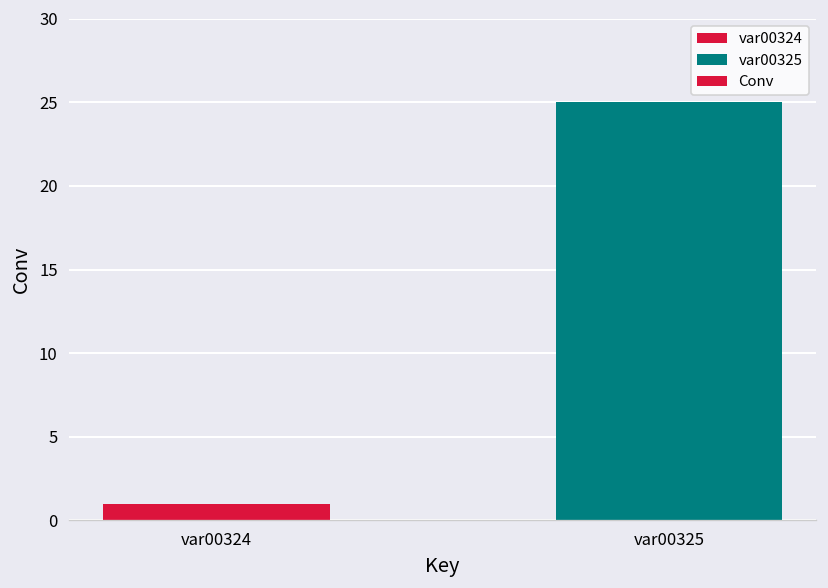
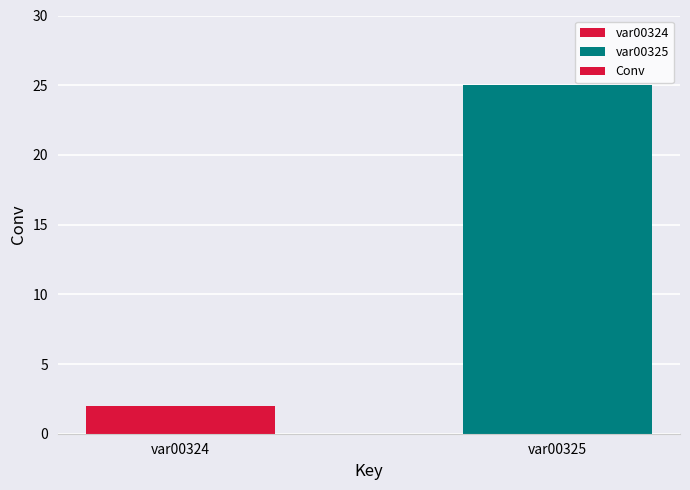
var00324: 1 -> 2
